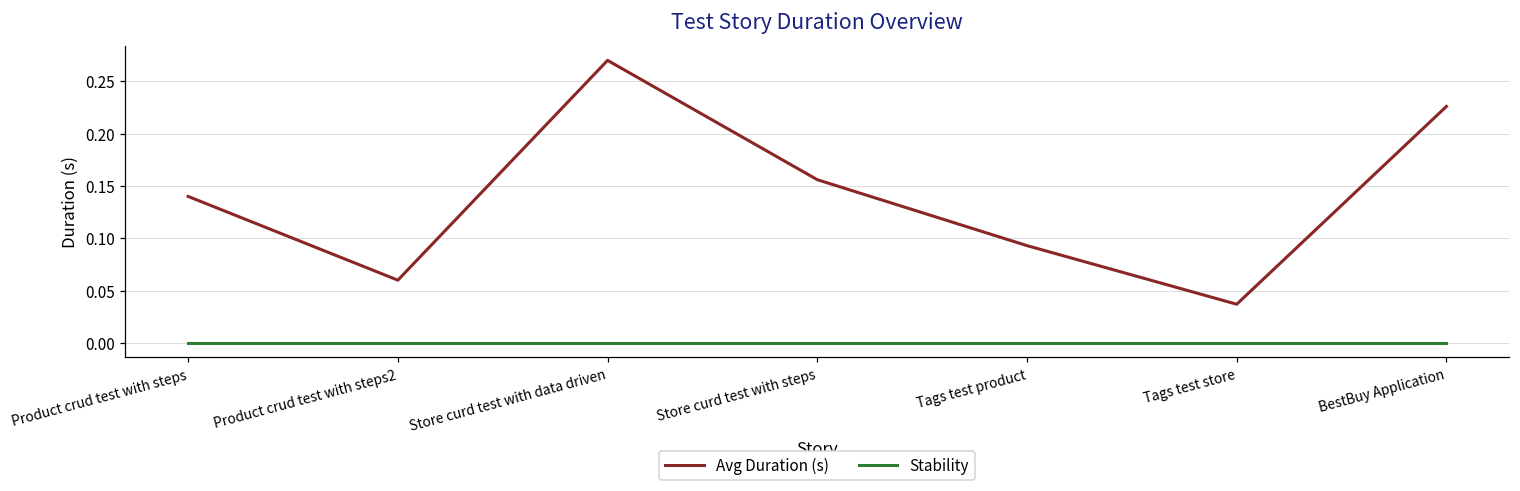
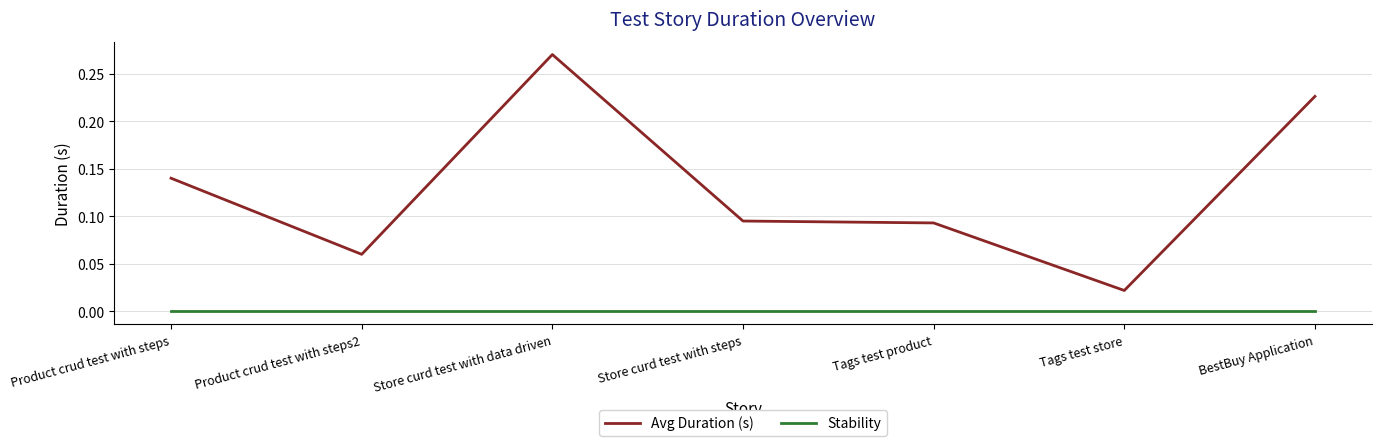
Avg Duration (s), Store curd test with steps: 0.16 -> 0.10
Avg Duration (s), Tags test store: 0.04 -> 0.02
